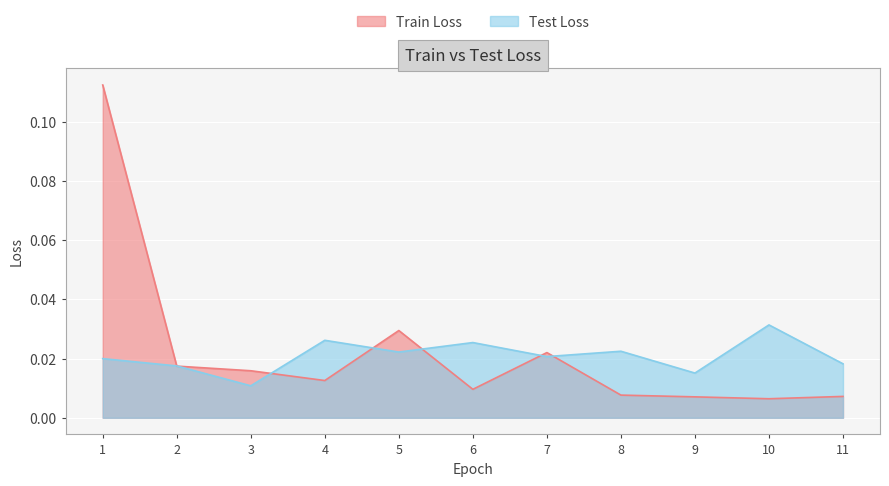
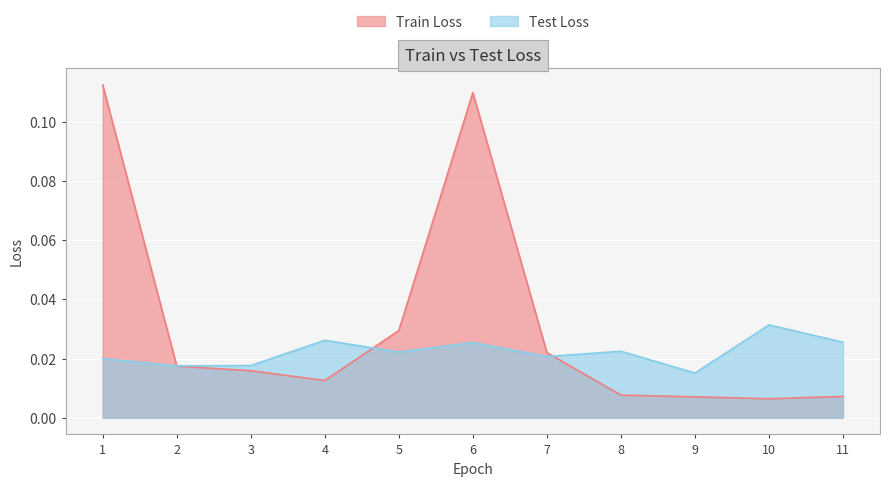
Test Loss, 3: 0.011 -> 0.018
Train Loss, 6: 0.010 -> 0.110
Test Loss, 11: 0.018 -> 0.026
